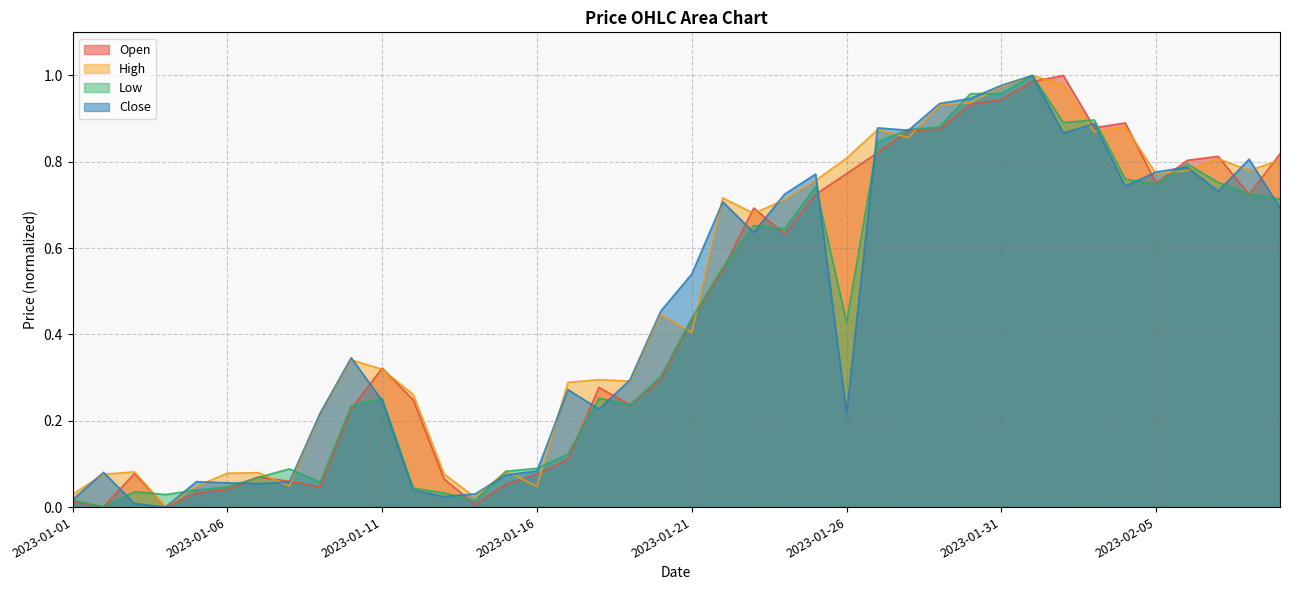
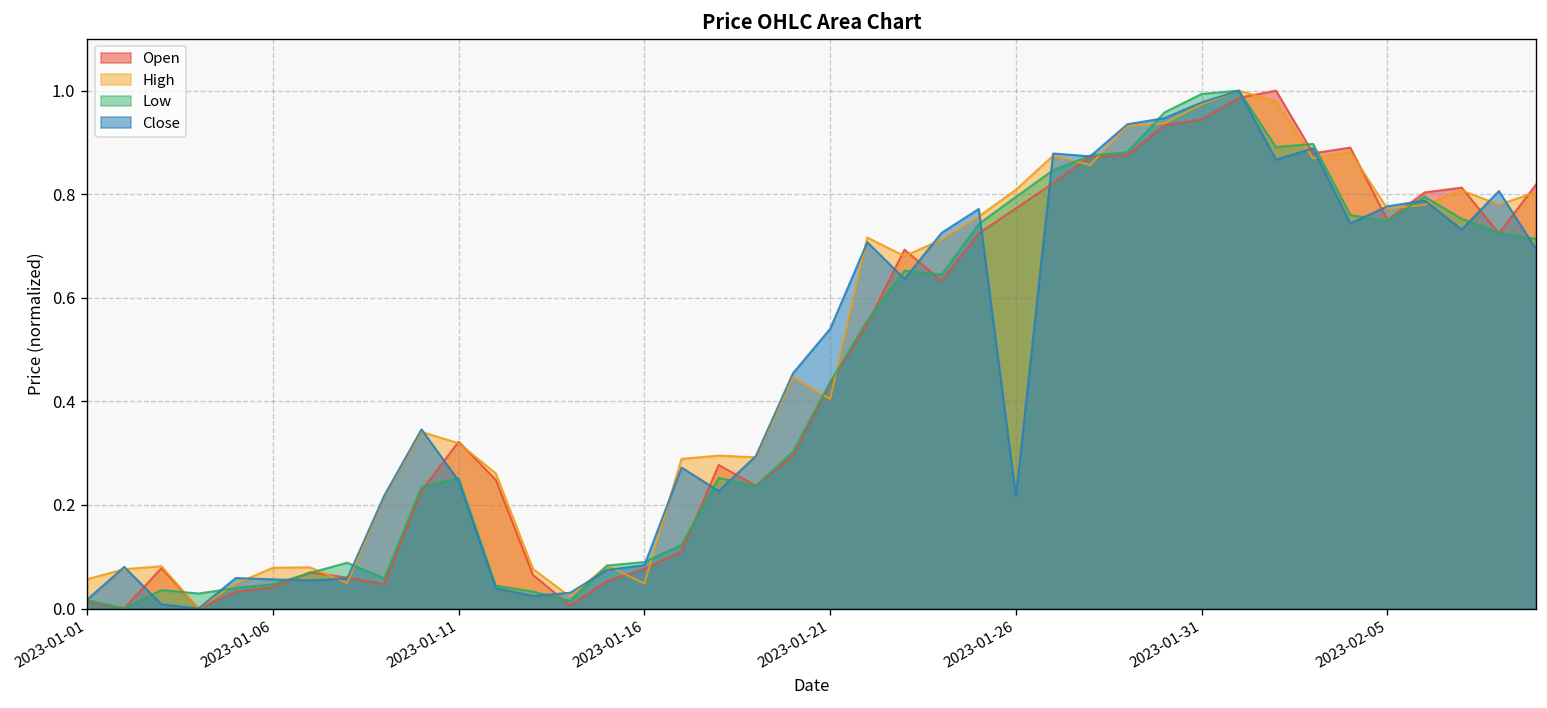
High, 2023-01-01: 0.03 -> 0.06
Low, 2023-01-26: 0.43 -> 0.79
Low, 2023-01-31: 0.96 -> 0.99
